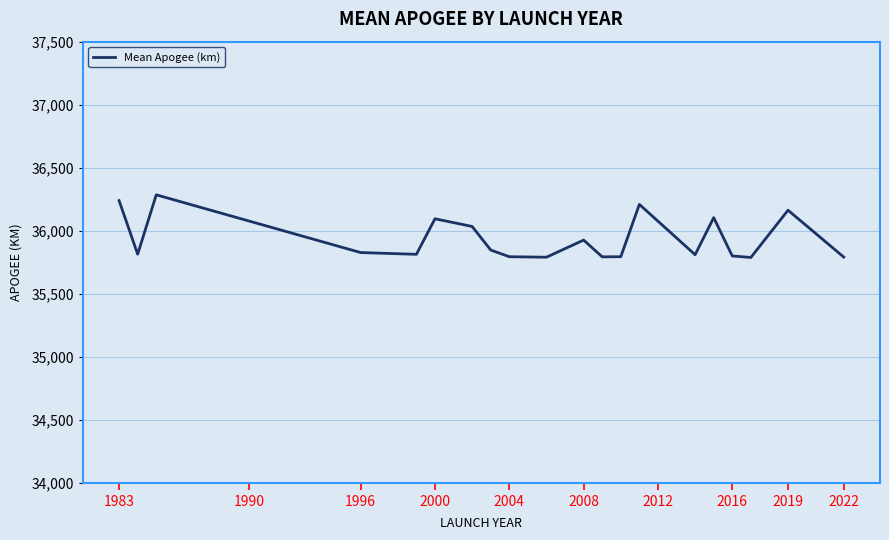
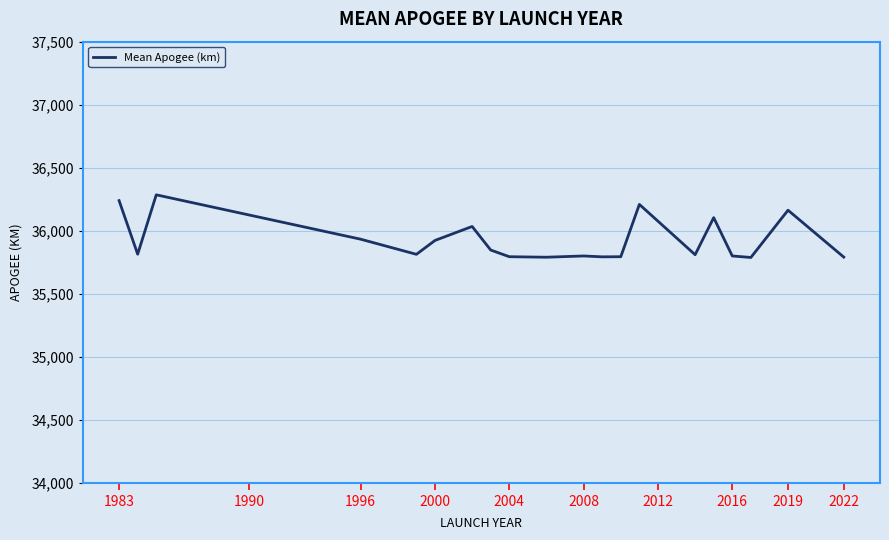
1996: 35,830 -> 35,930
2000: 36,100 -> 35,920
2008: 35,930 -> 35,800
